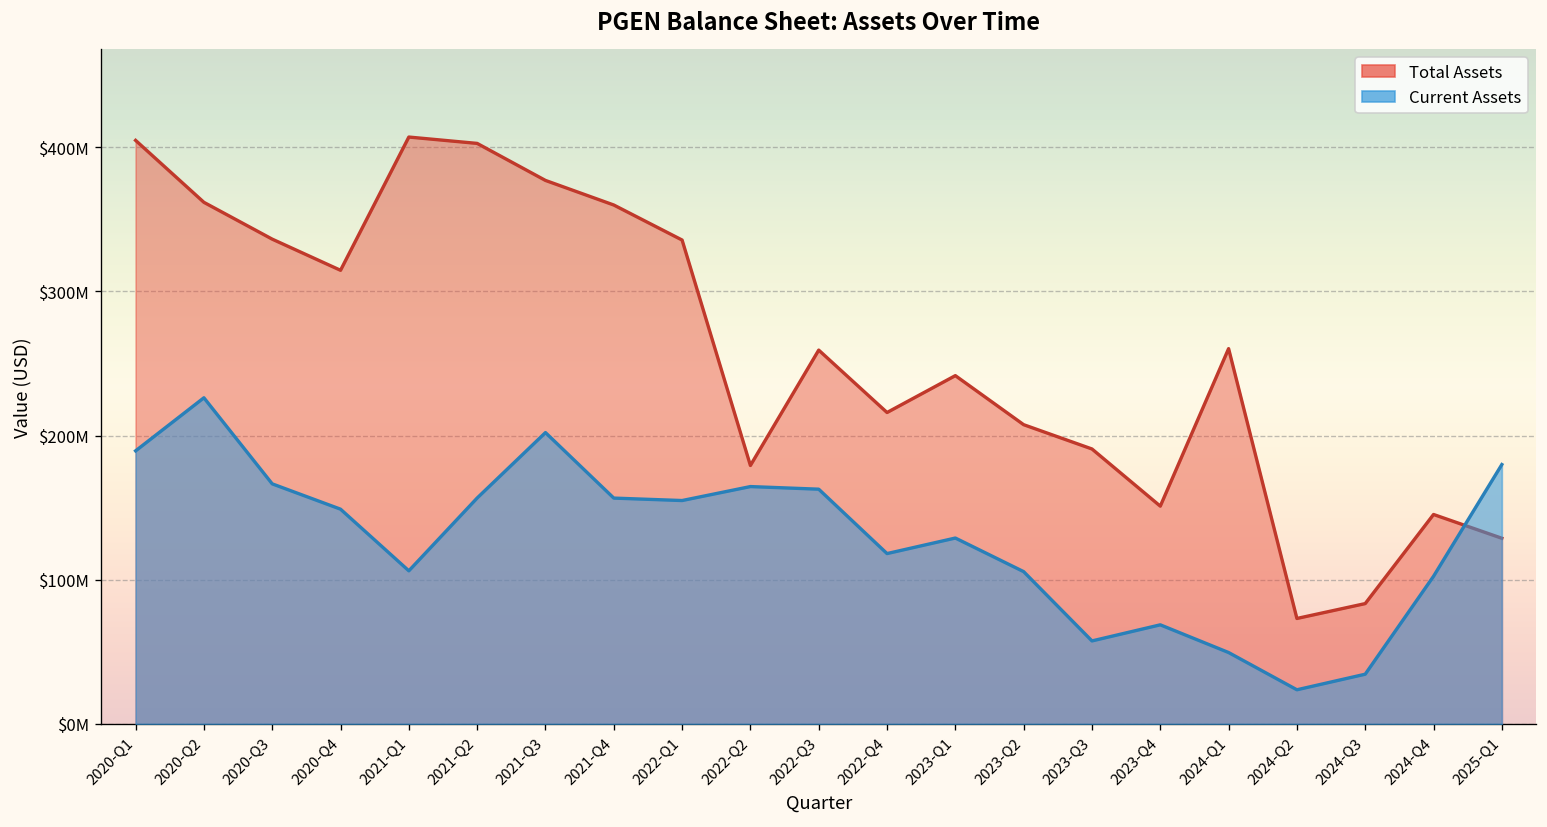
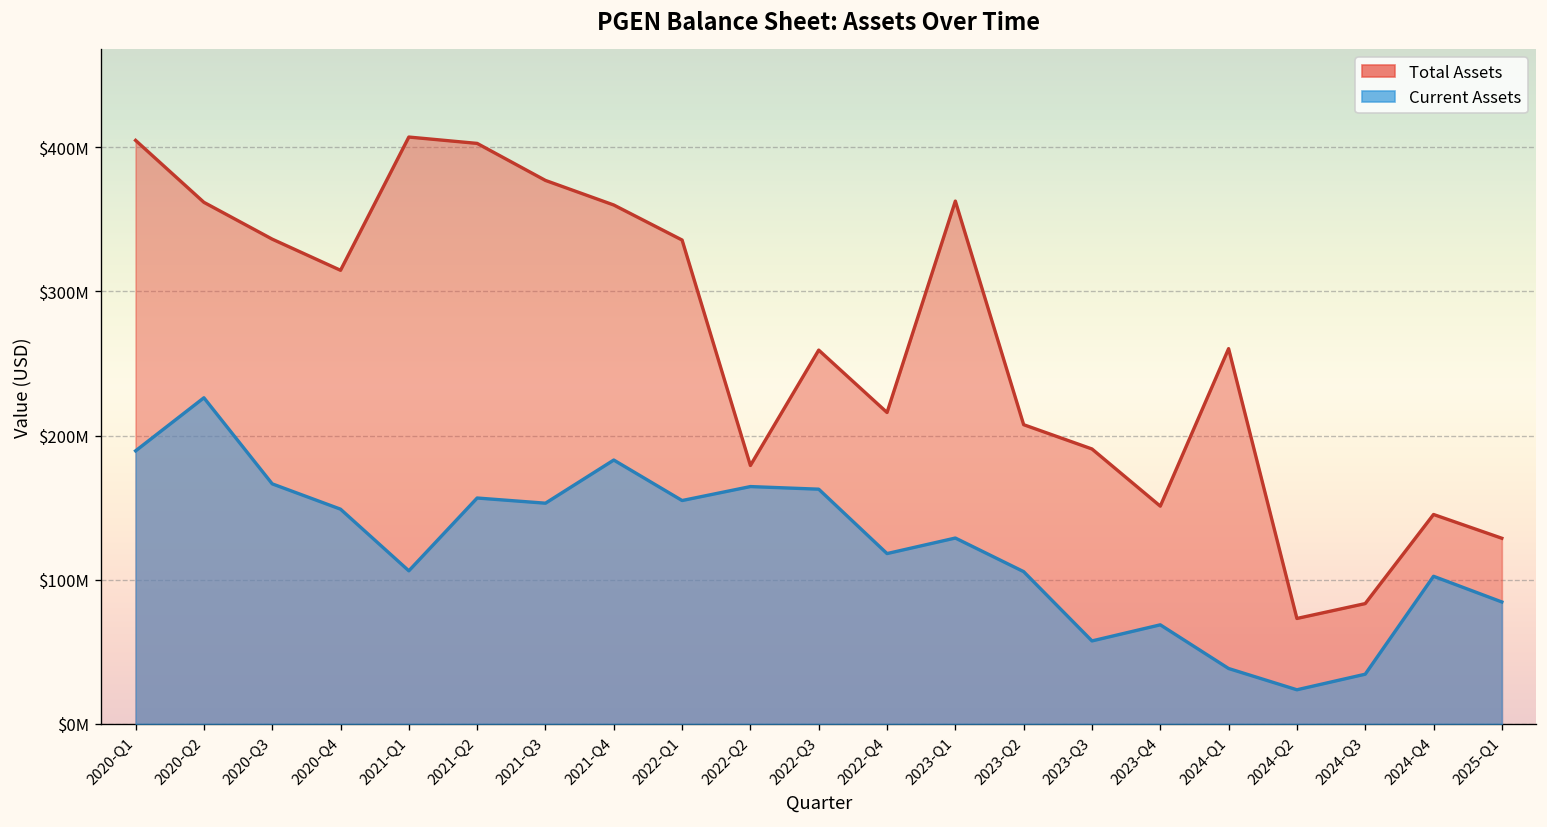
Current Assets, 2021-Q3: $202000000 -> $153000000
Current Assets, 2021-Q4: $157000000 -> $183000000
Total Assets, 2023-Q1: $242000000 -> $363000000
Current Assets, 2024-Q1: $50000000 -> $38000000
Current Assets, 2025-Q1: $180000000 -> $85000000
